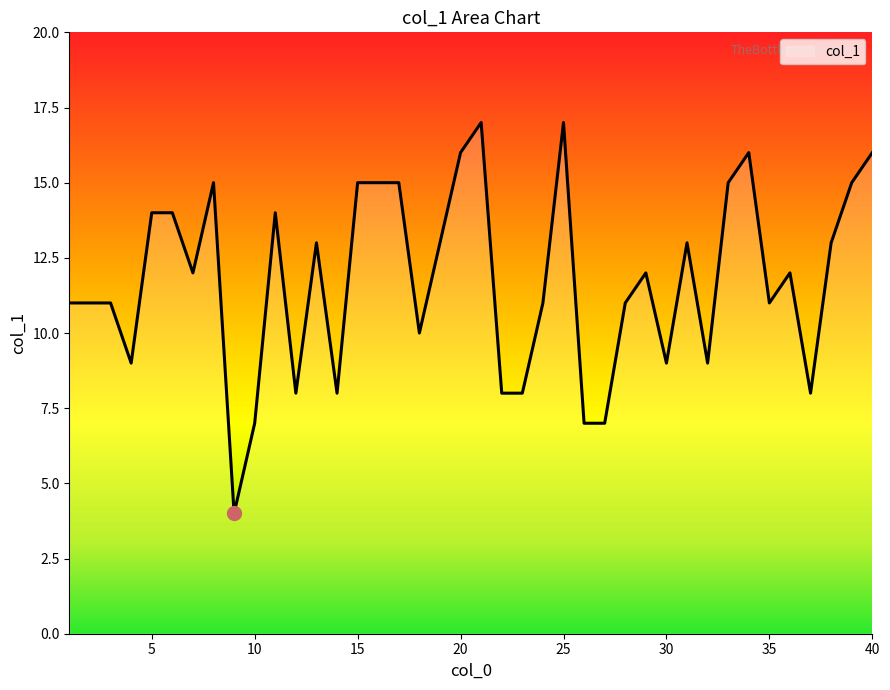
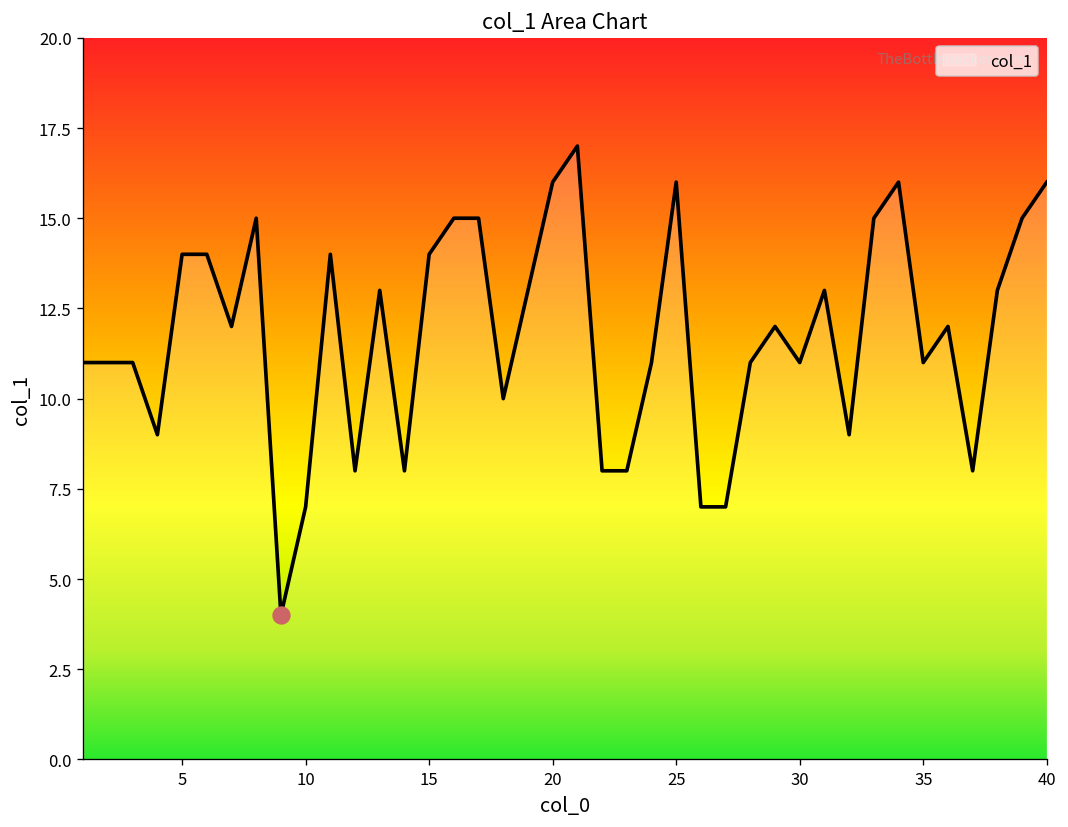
col_1, 15: 15 -> 14
col_1, 25: 17 -> 16
col_1, 30: 9 -> 11
